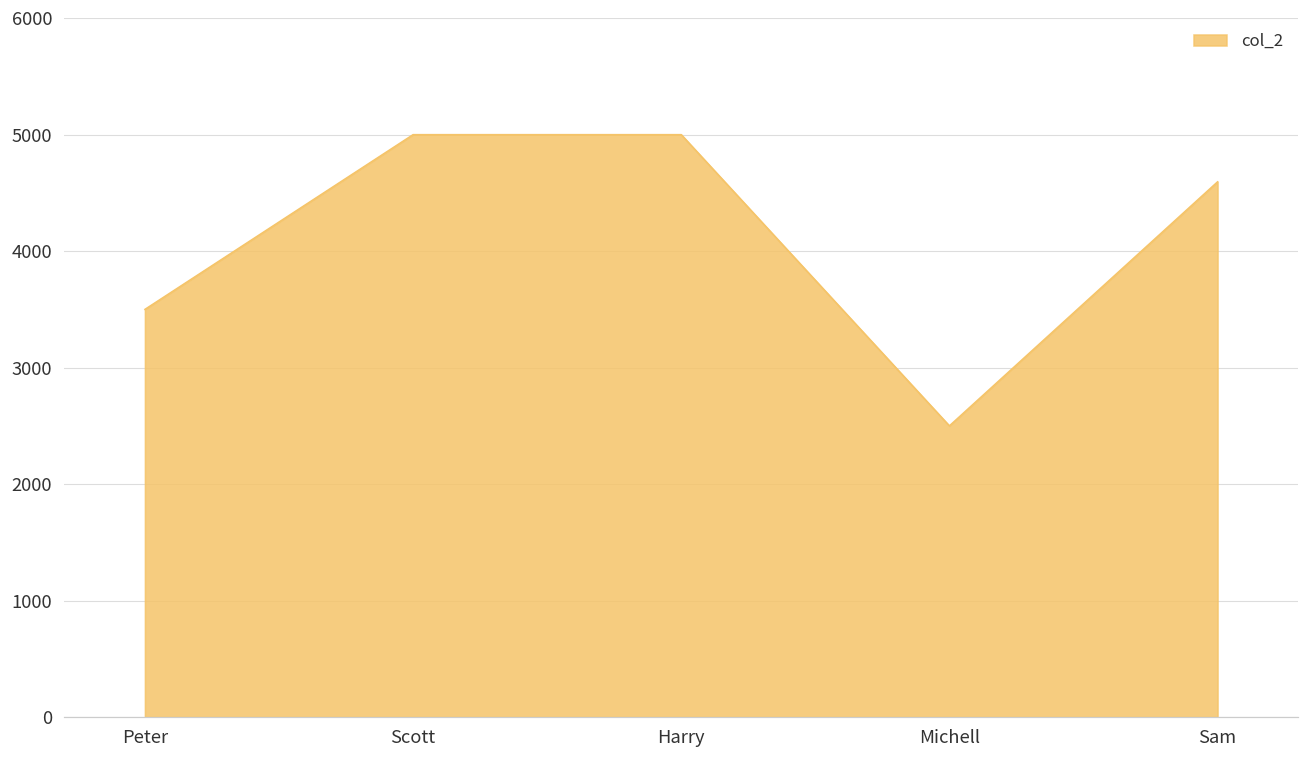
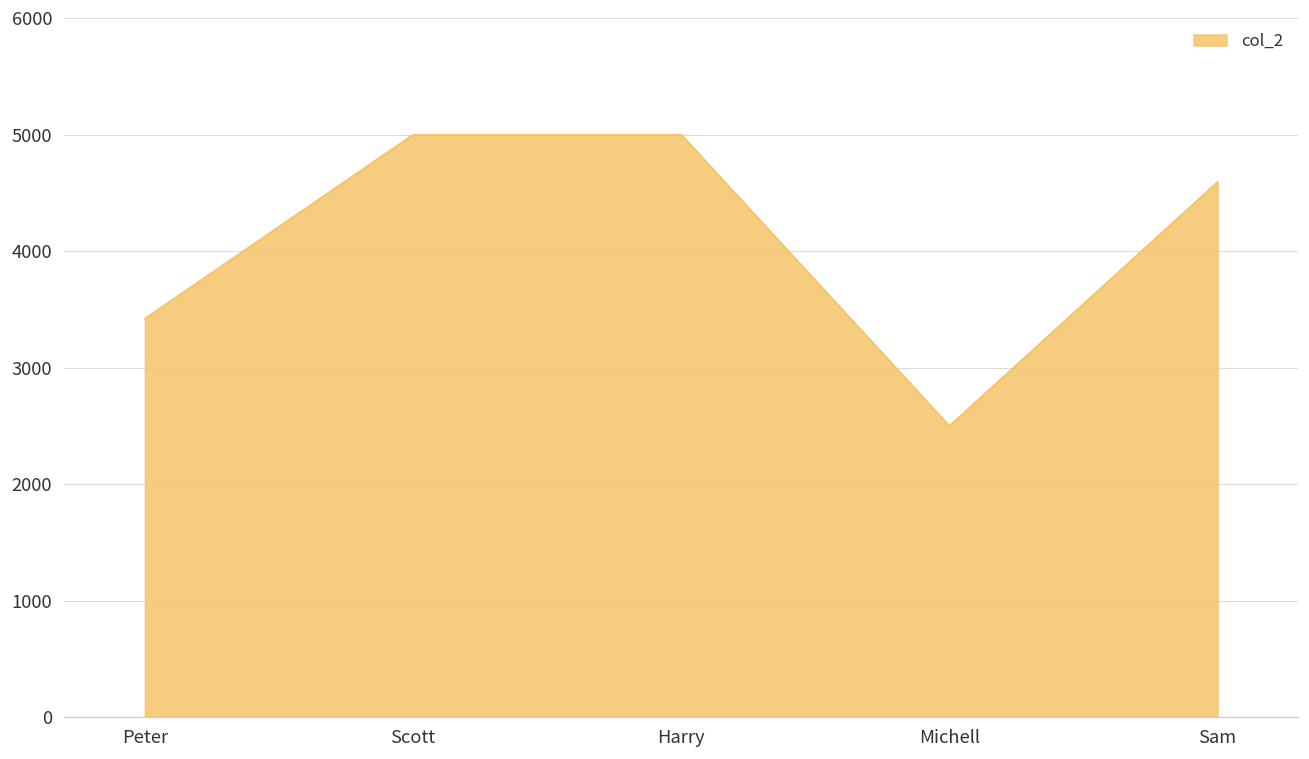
Peter: 3500 -> 3420
